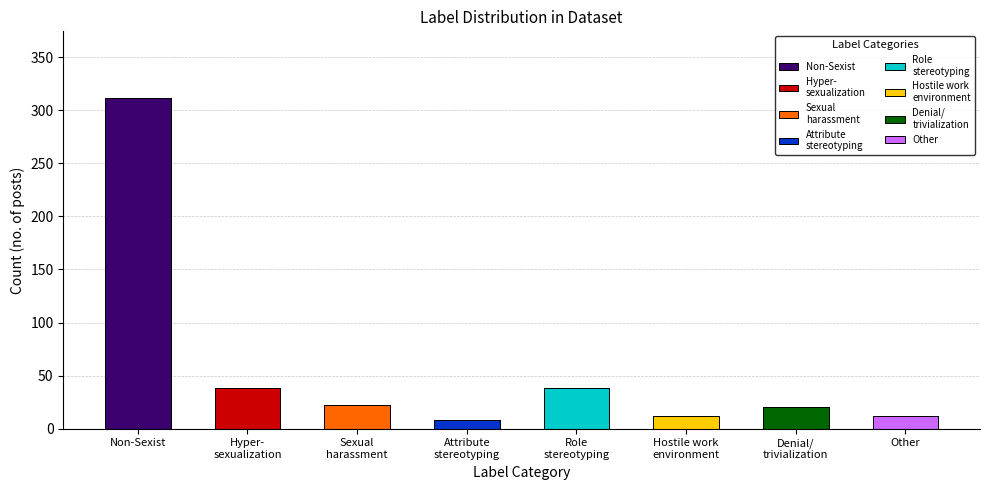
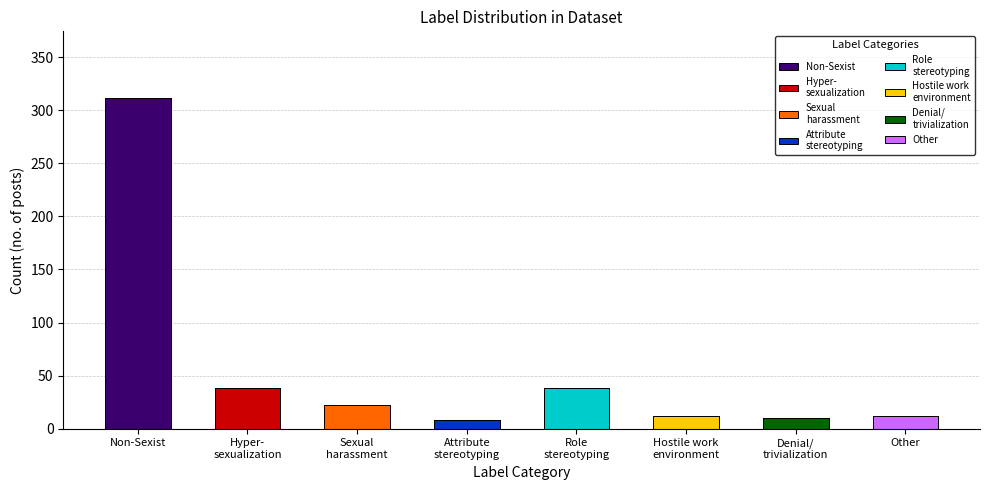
Denial/ trivialization, Denial/ trivialization: 20 -> 10
